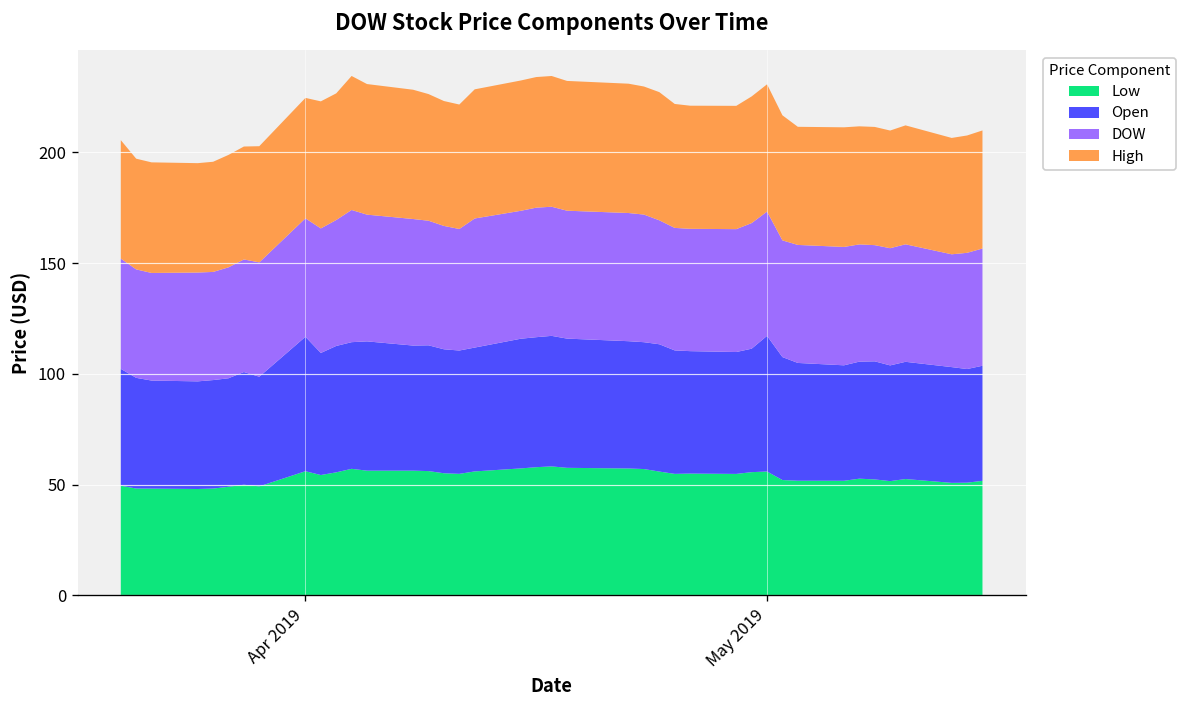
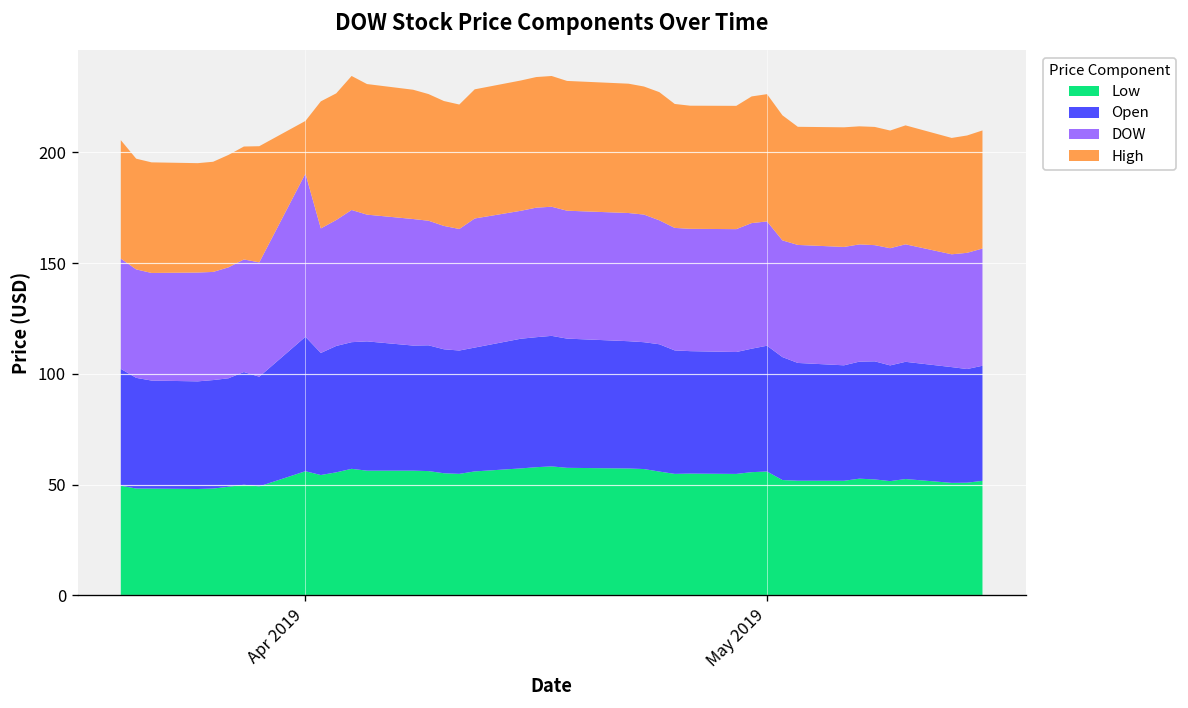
DOW, Apr 2019: 54 -> 74
High, Apr 2019: 54 -> 24
Open, May 2019: 61 -> 57
